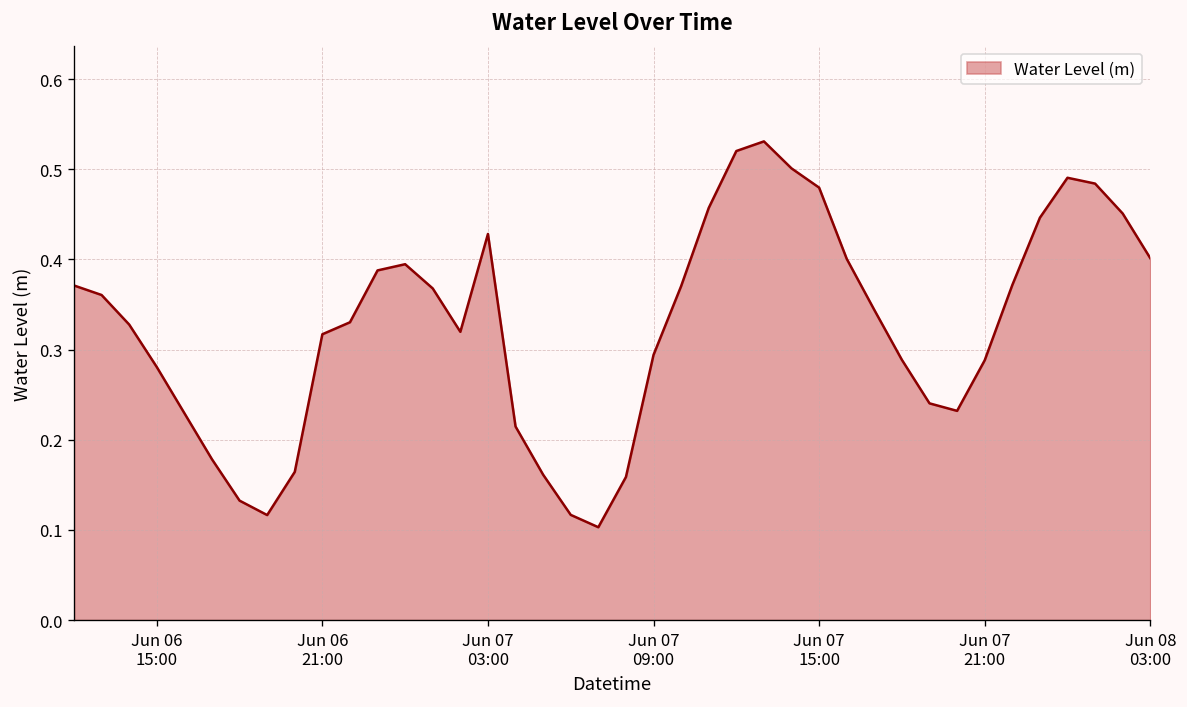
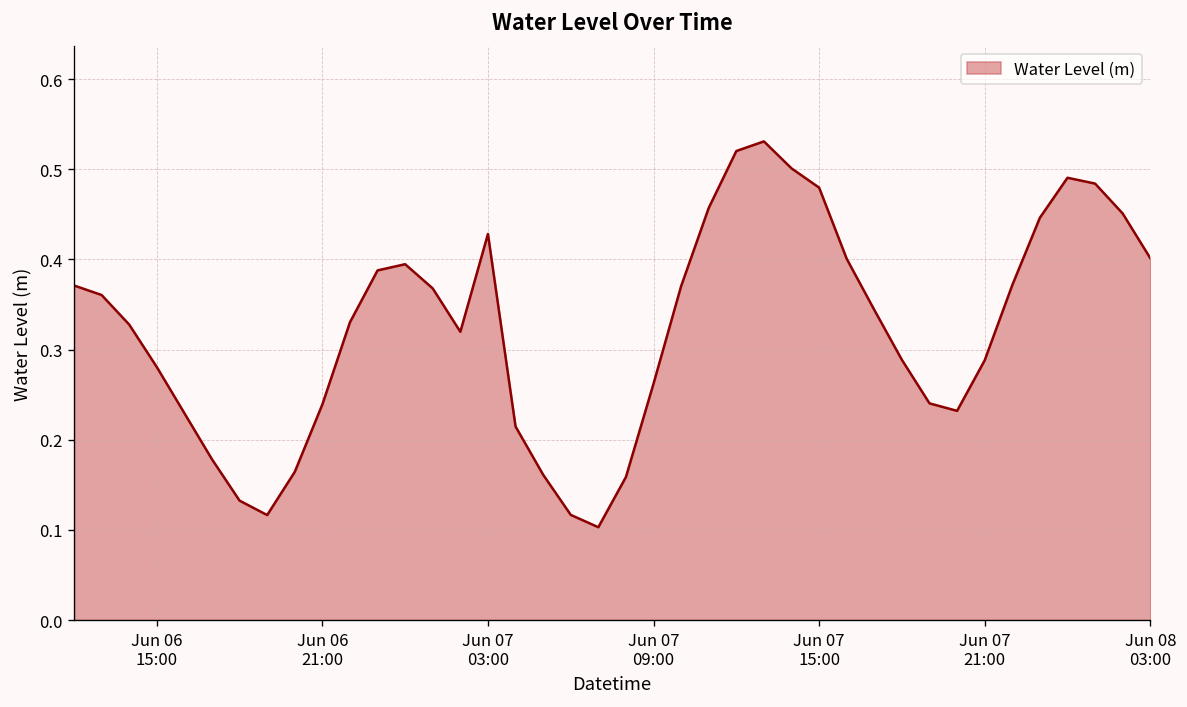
Jun 06 21:00: 0.32 -> 0.24
Jun 07 09:00: 0.29 -> 0.26
